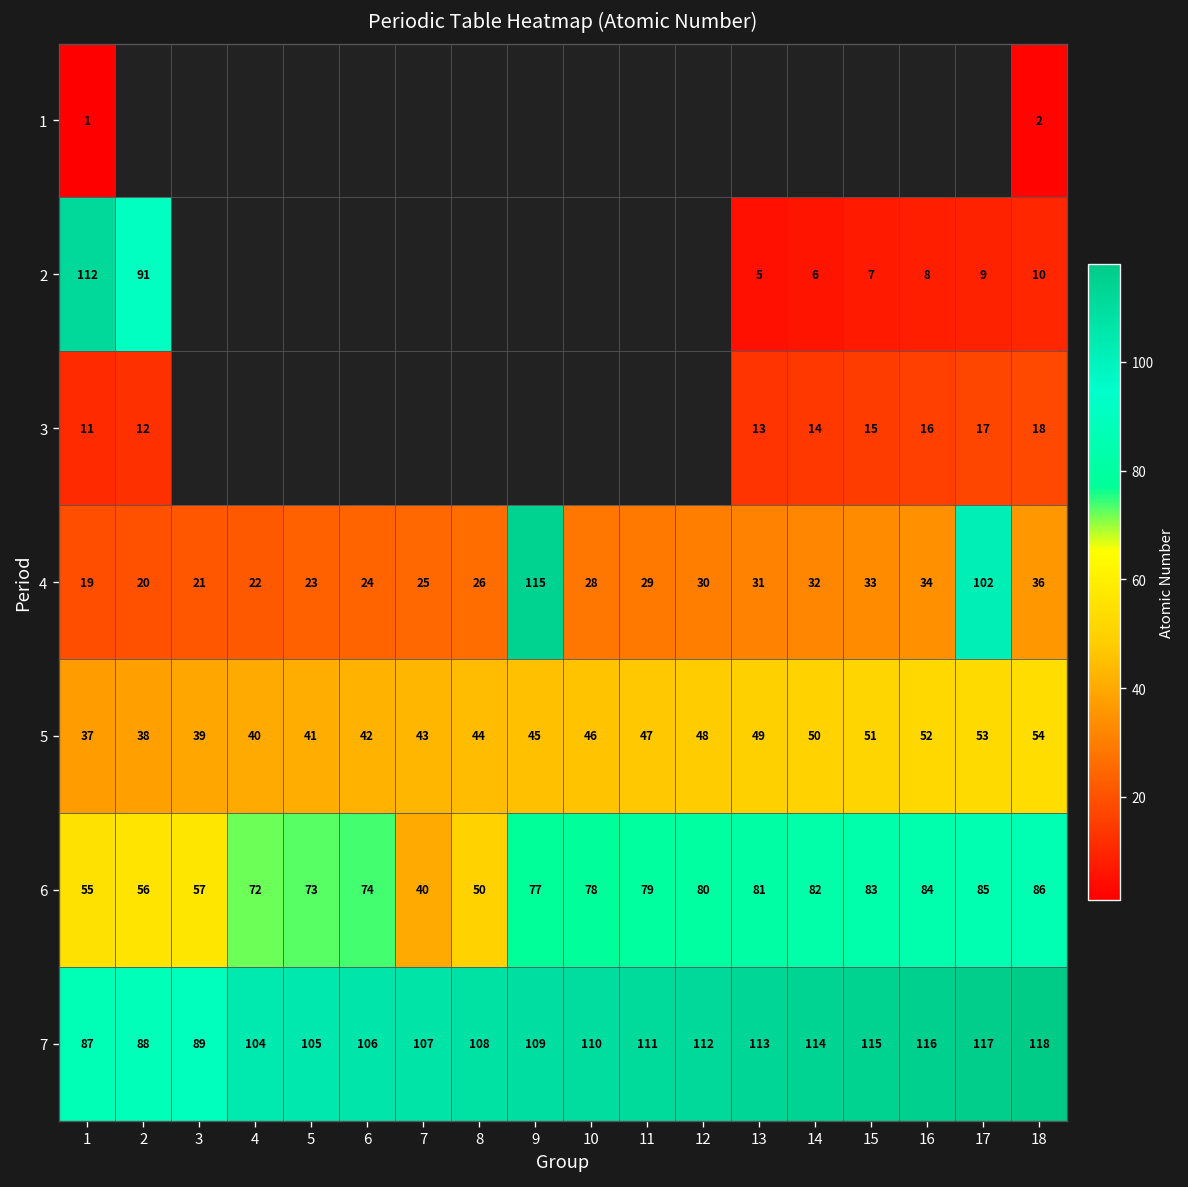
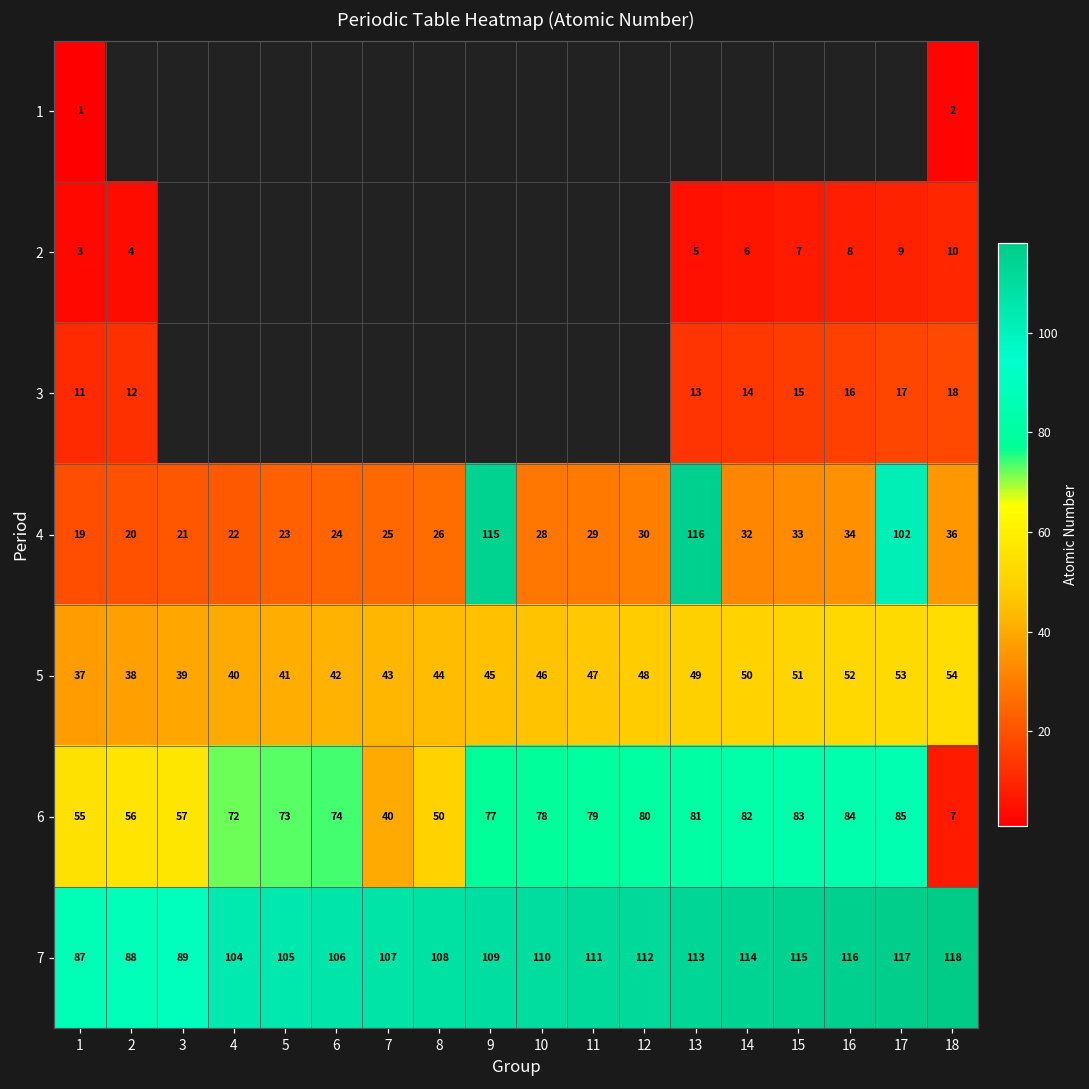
2, 1: 112 -> 3
2, 2: 91 -> 4
4, 13: 31 -> 116
6, 18: 86 -> 7
